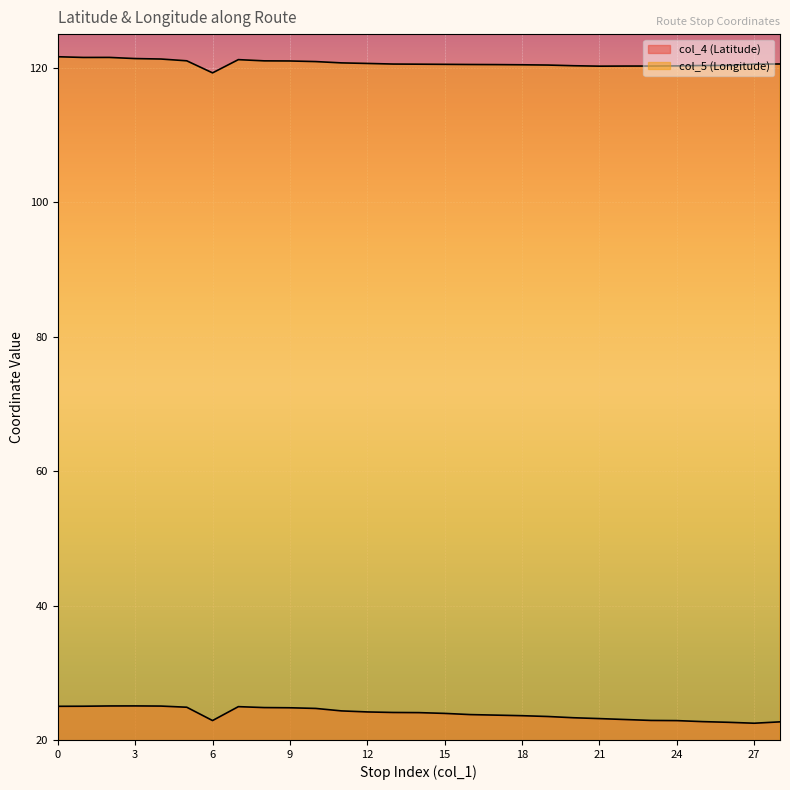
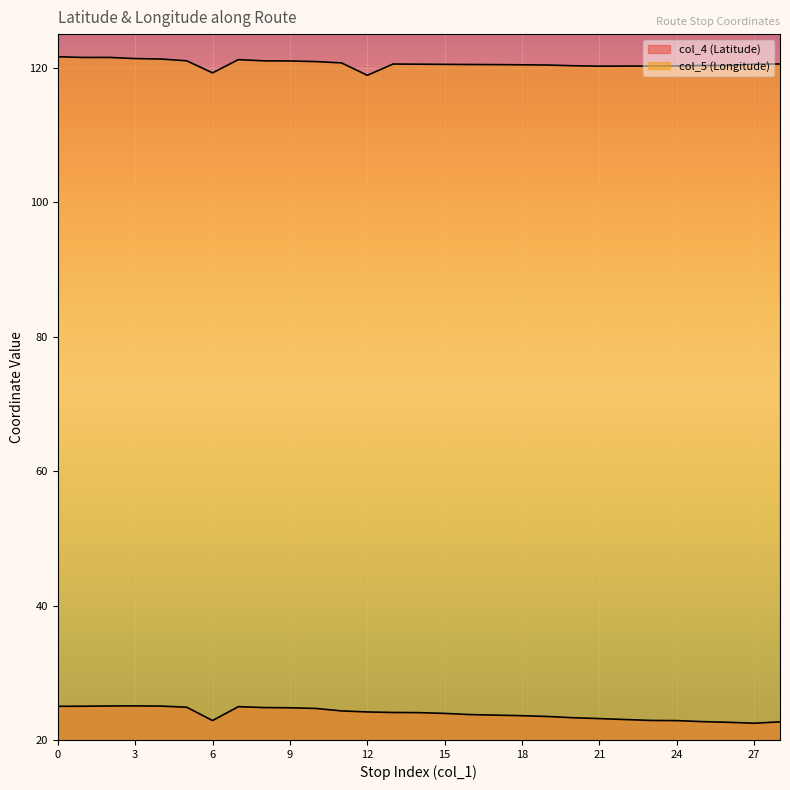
col_5 (Longitude), 12: 121 -> 119
